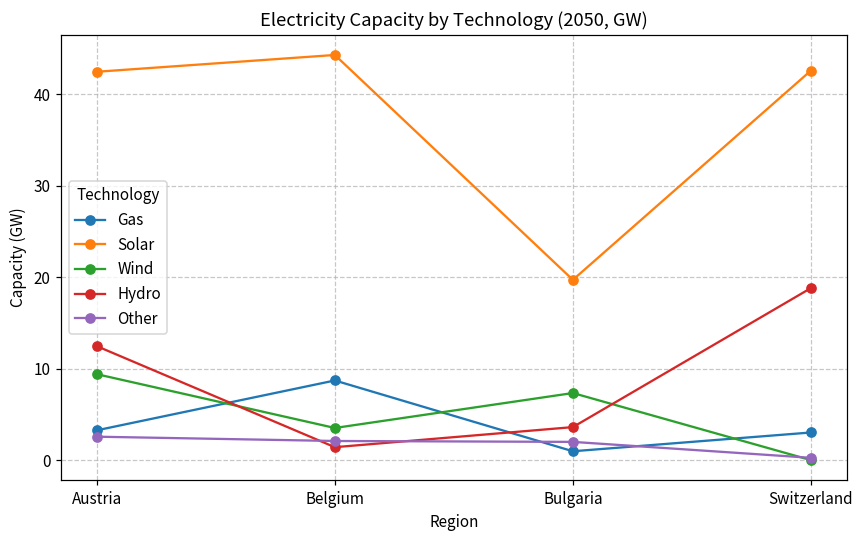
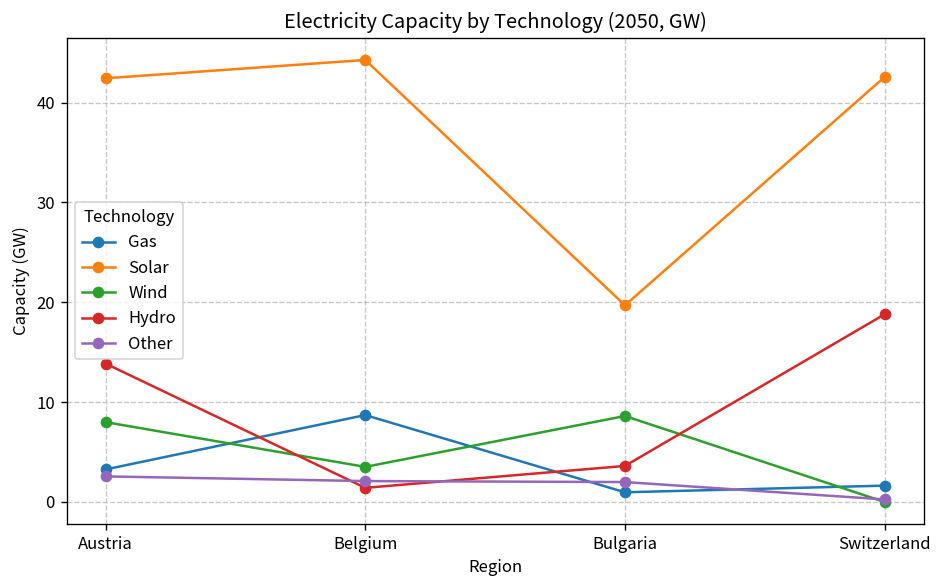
Wind, Austria: 9 -> 8
Hydro, Austria: 12 -> 14
Wind, Bulgaria: 7 -> 9
Gas, Switzerland: 3 -> 2
